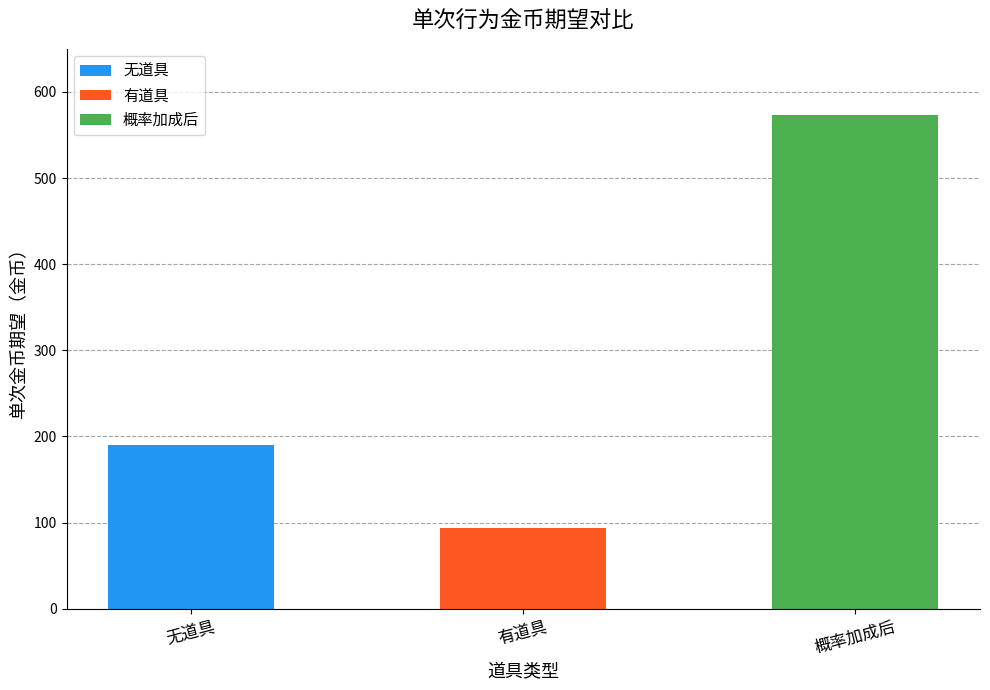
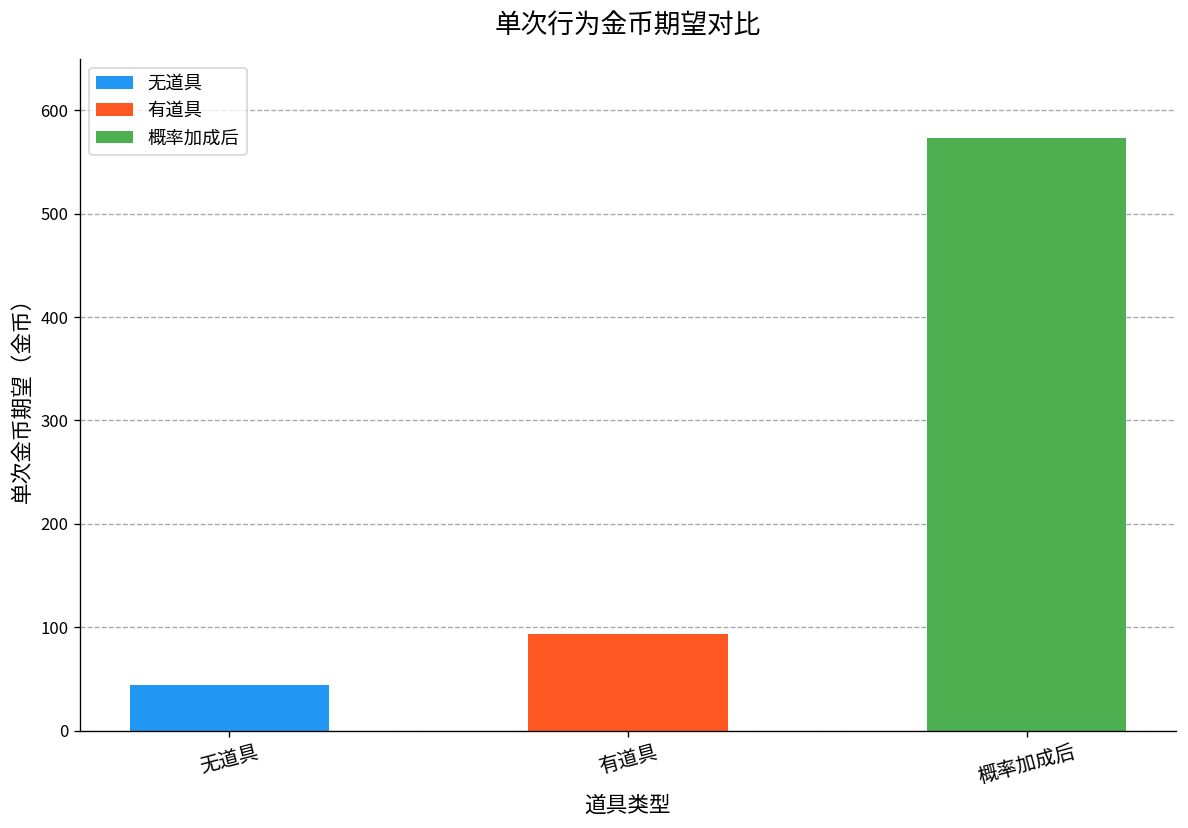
无道具: 190 -> 40
